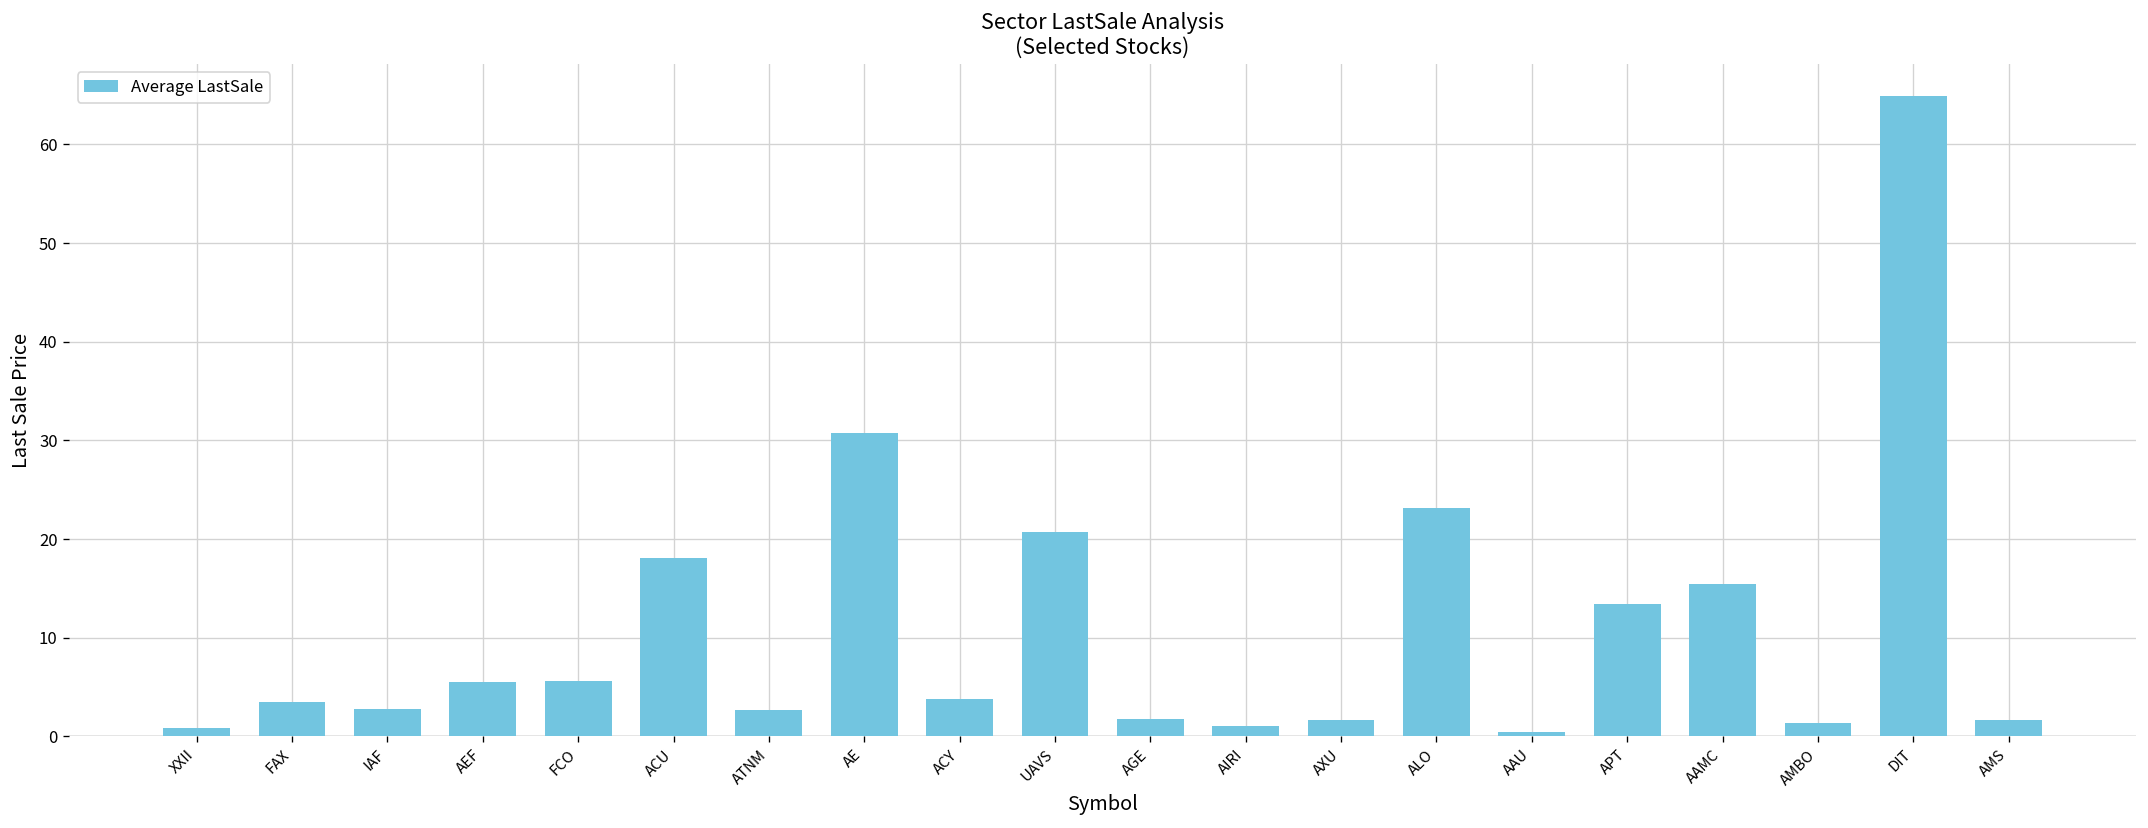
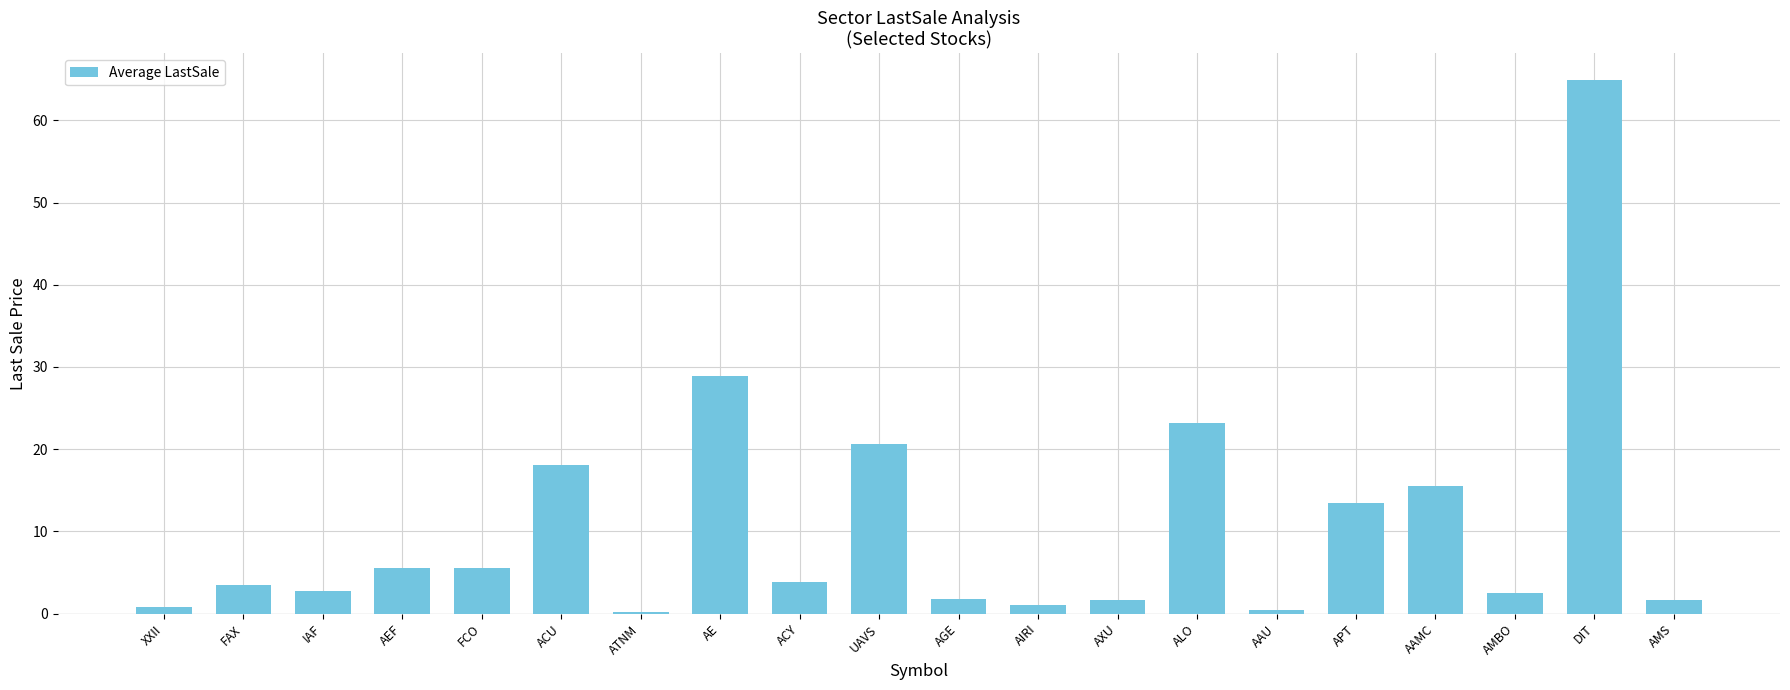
ATNM: 3 -> 0
AE: 31 -> 29
AMBO: 1 -> 2
